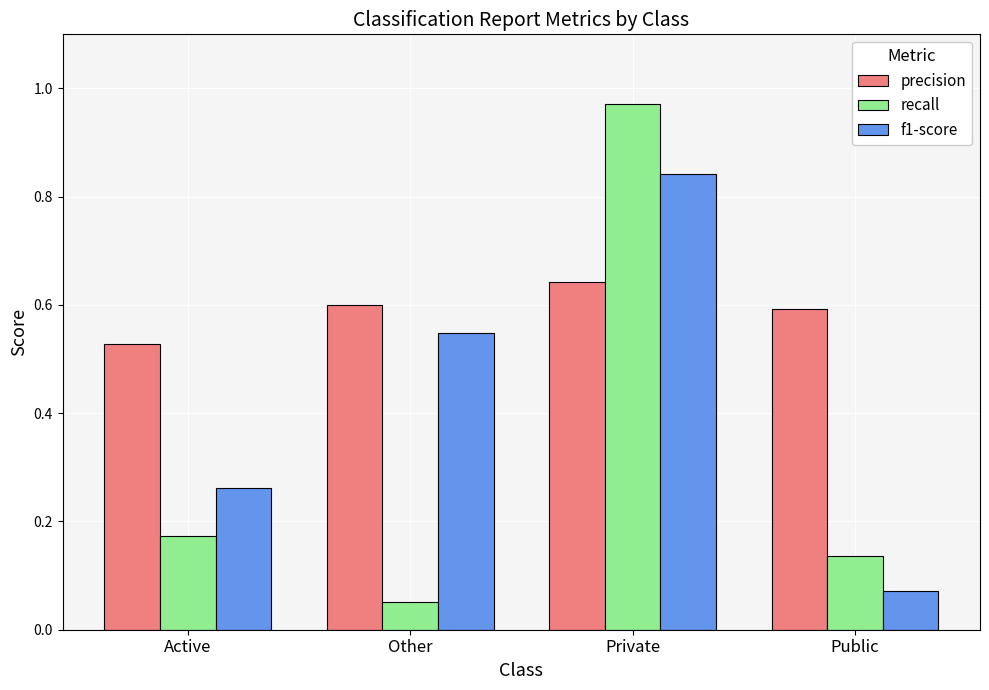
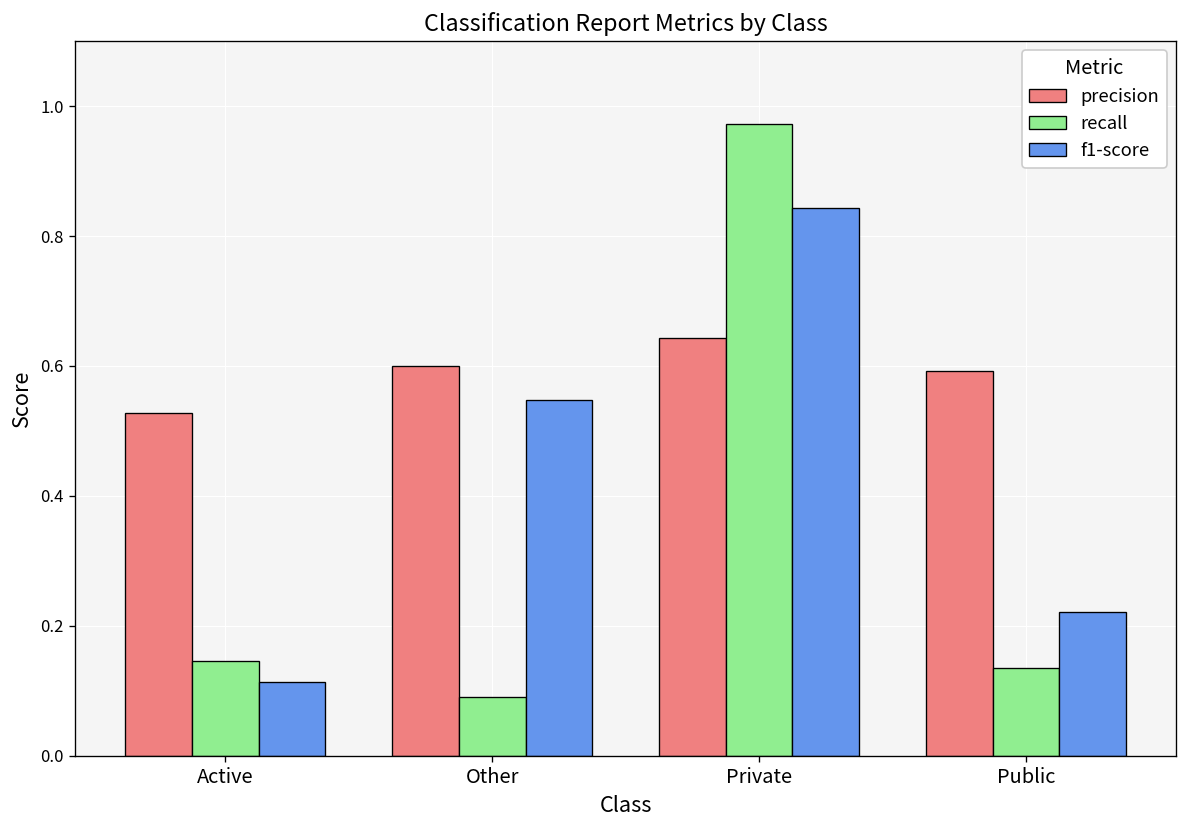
recall, Active: 0.17 -> 0.15
f1-score, Active: 0.26 -> 0.11
recall, Other: 0.05 -> 0.09
f1-score, Public: 0.07 -> 0.22
